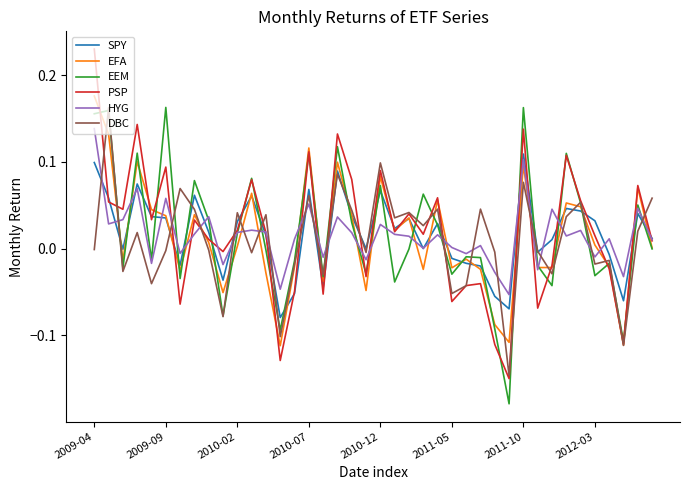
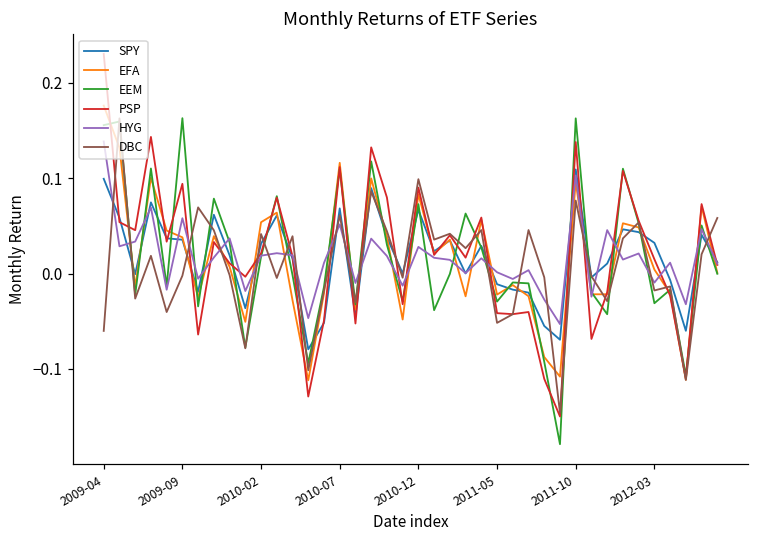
DBC, 2009-04: 0.00 -> -0.06
EFA, 2010-02: 0.00 -> 0.05
PSP, 2011-05: -0.06 -> -0.04
